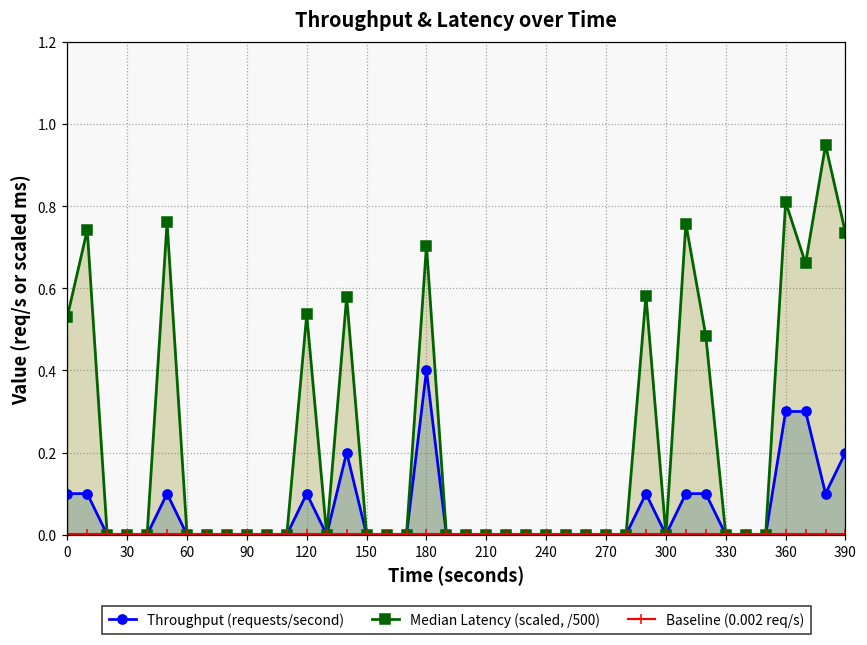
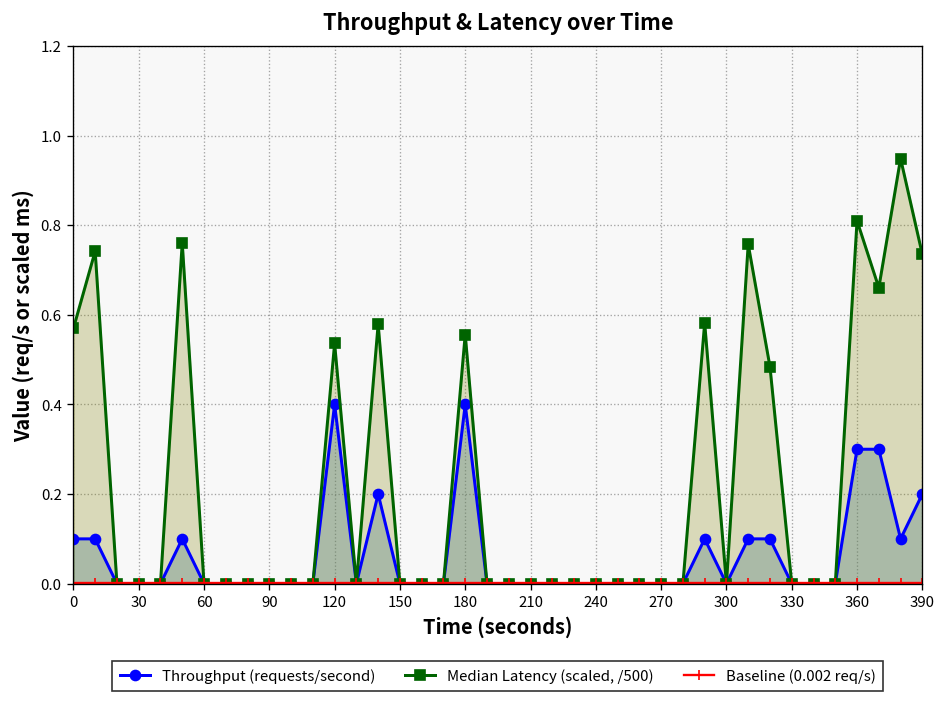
Median Latency (scaled, /500), 0: 0.53 -> 0.57
Throughput (requests/second), 120: 0.1 -> 0.4
Median Latency (scaled, /500), 180: 0.70 -> 0.56
